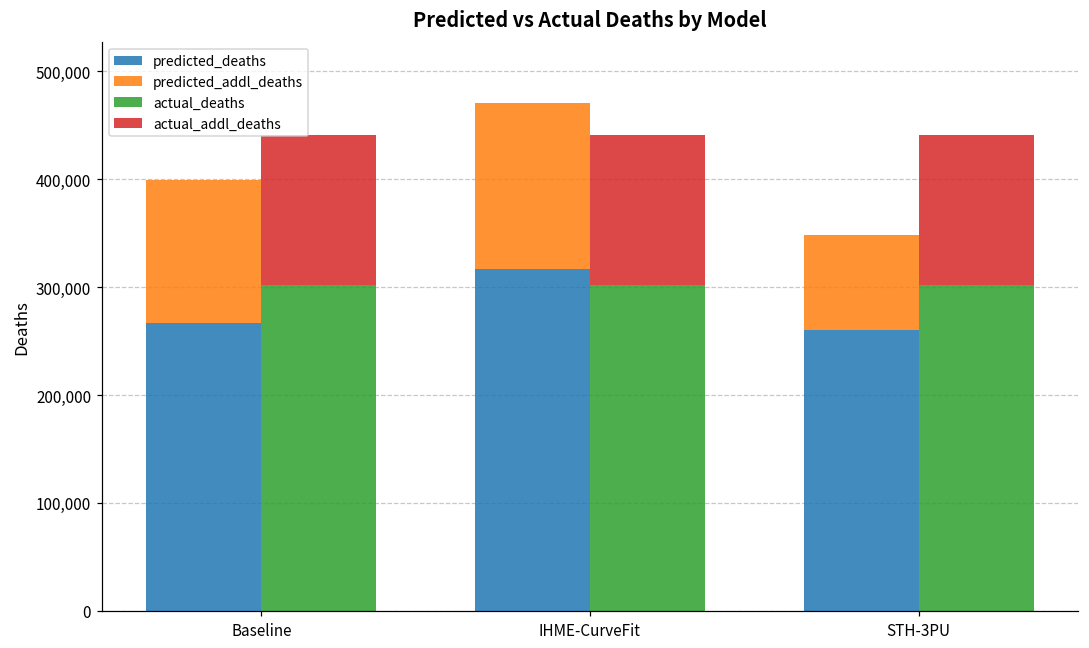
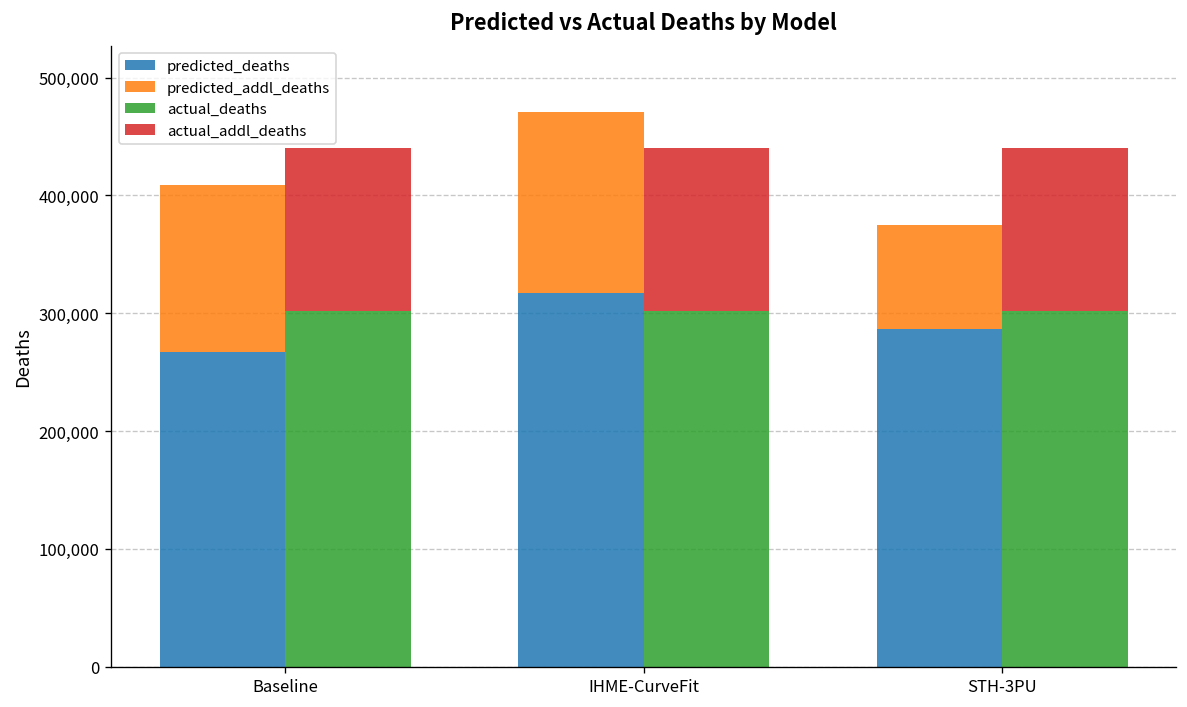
predicted_addl_deaths, Baseline: 130,000 -> 140,000
predicted_deaths, STH-3PU: 260,000 -> 290,000
